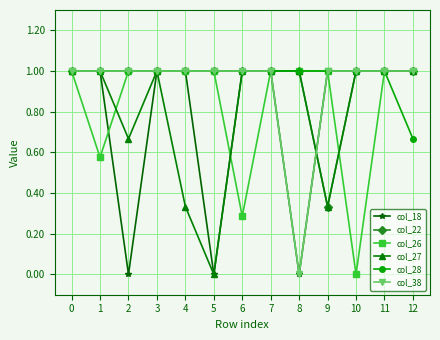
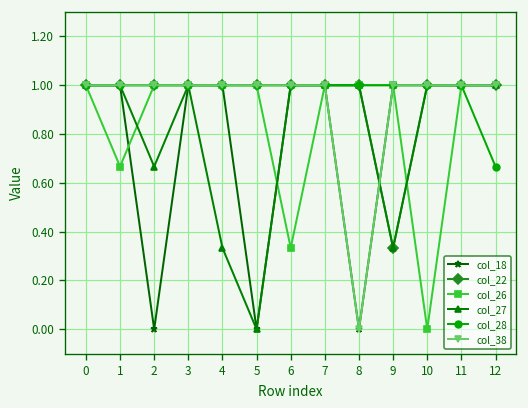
col_26, 1: 0.58 -> 0.67
col_26, 6: 0.29 -> 0.33
